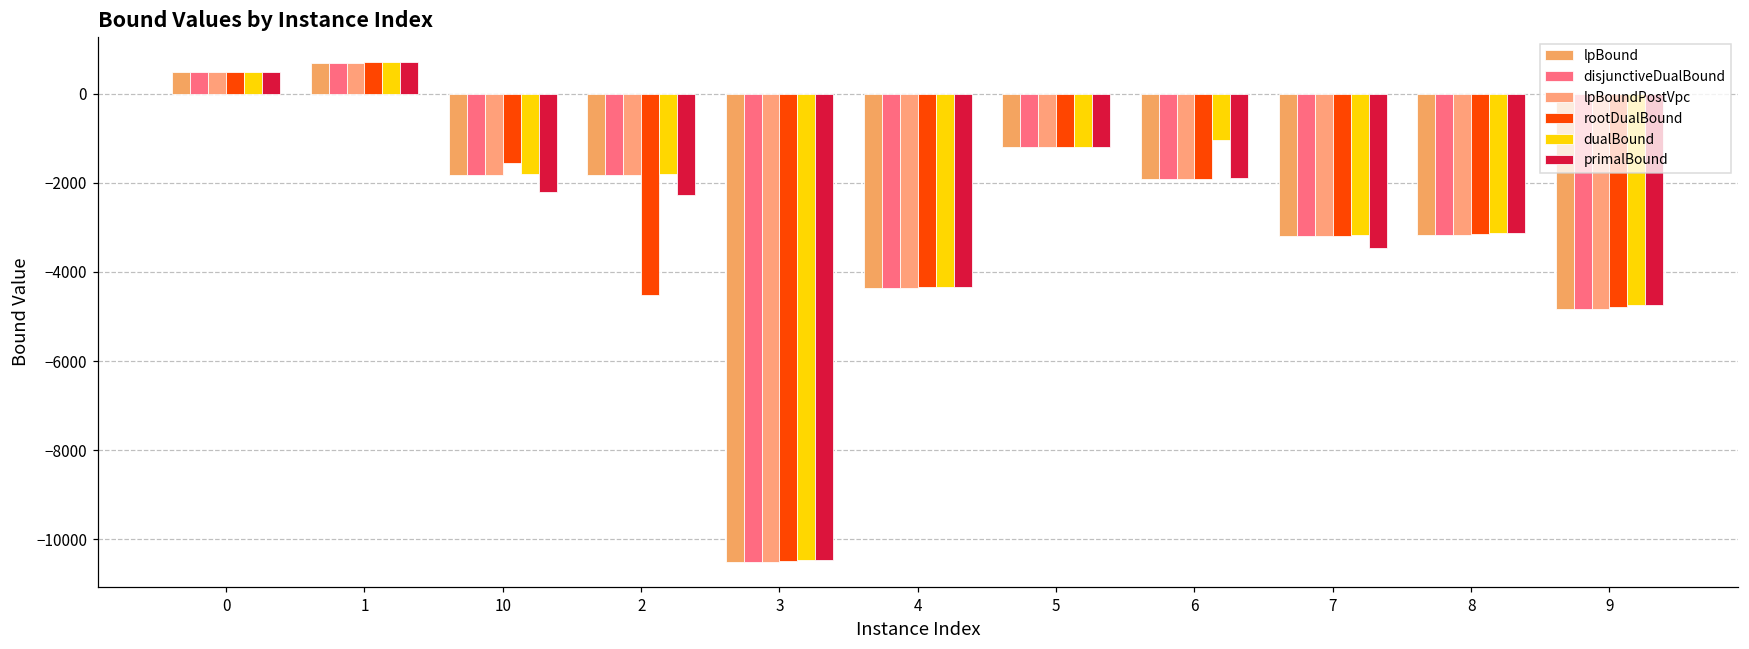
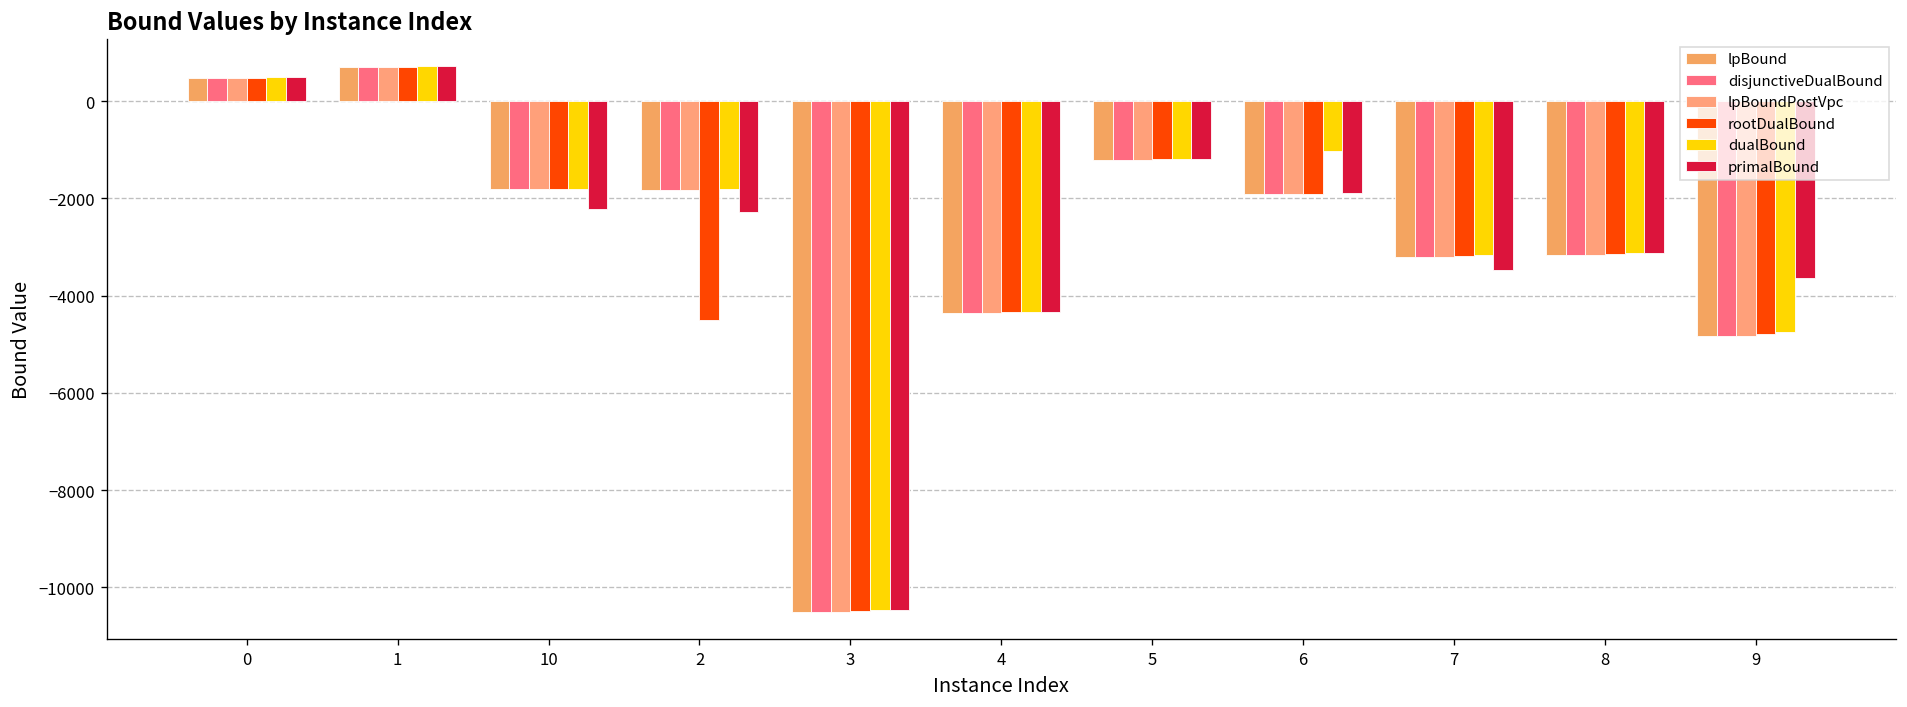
rootDualBound, 10: -1500 -> -1800
primalBound, 9: -4800 -> -3600
